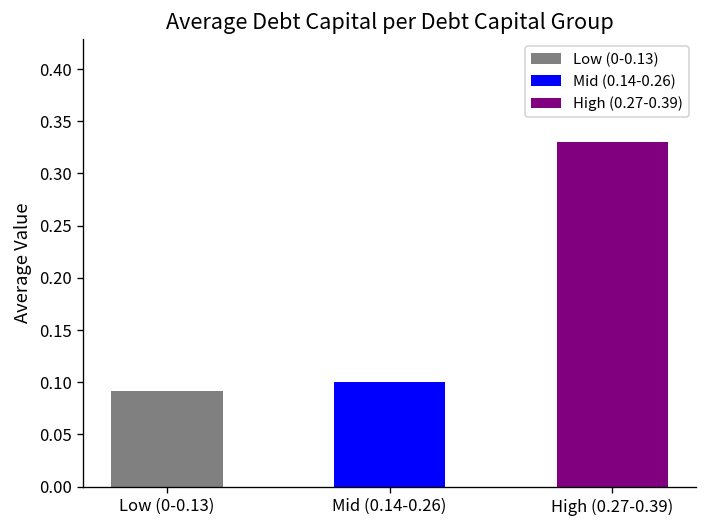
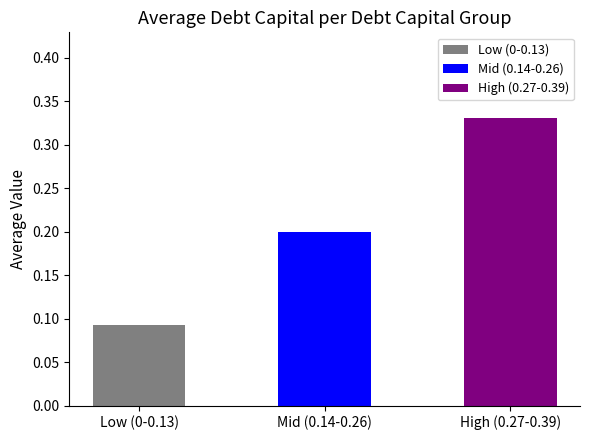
Mid (0.14-0.26): 0.1 -> 0.2
